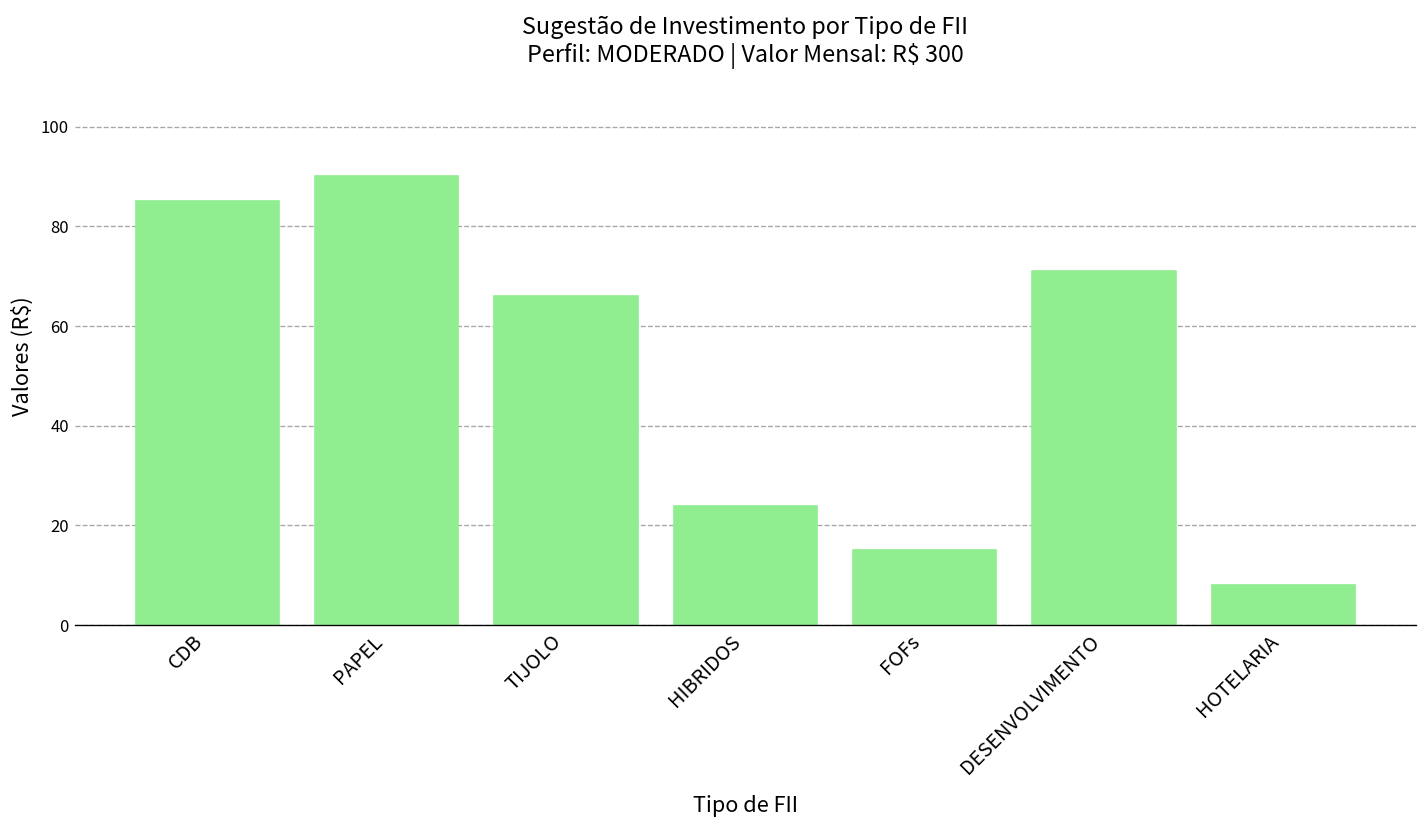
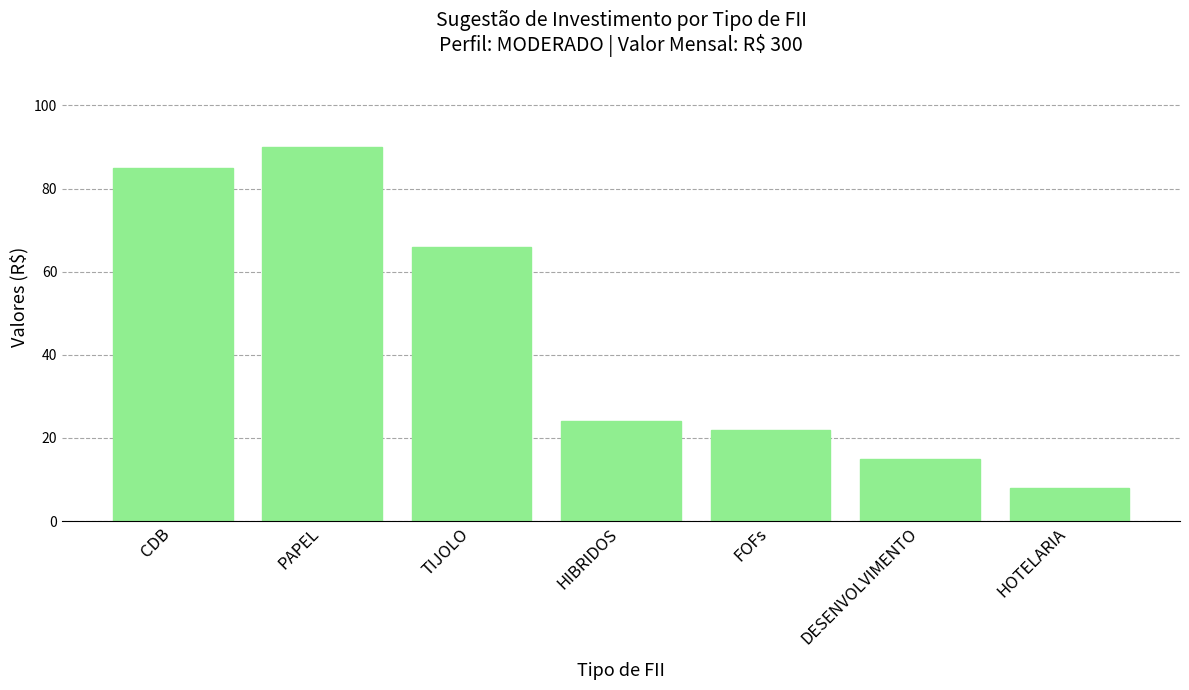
FOFs: 15 -> 22
DESENVOLVIMENTO: 71 -> 15
